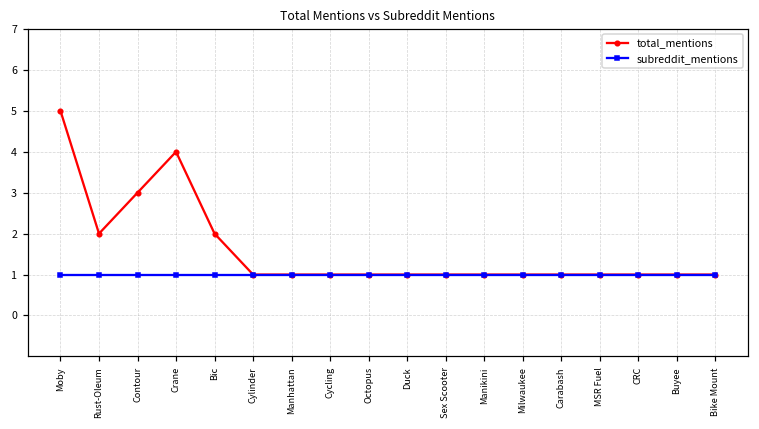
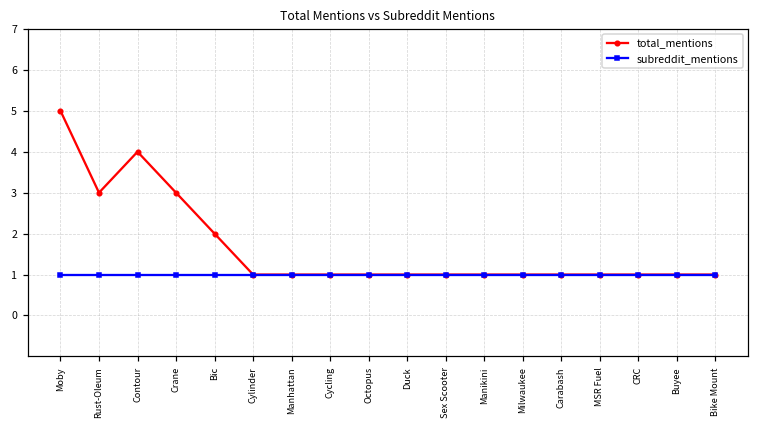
total_mentions, Rust-Oleum: 2 -> 3
total_mentions, Contour: 3 -> 4
total_mentions, Crane: 4 -> 3
